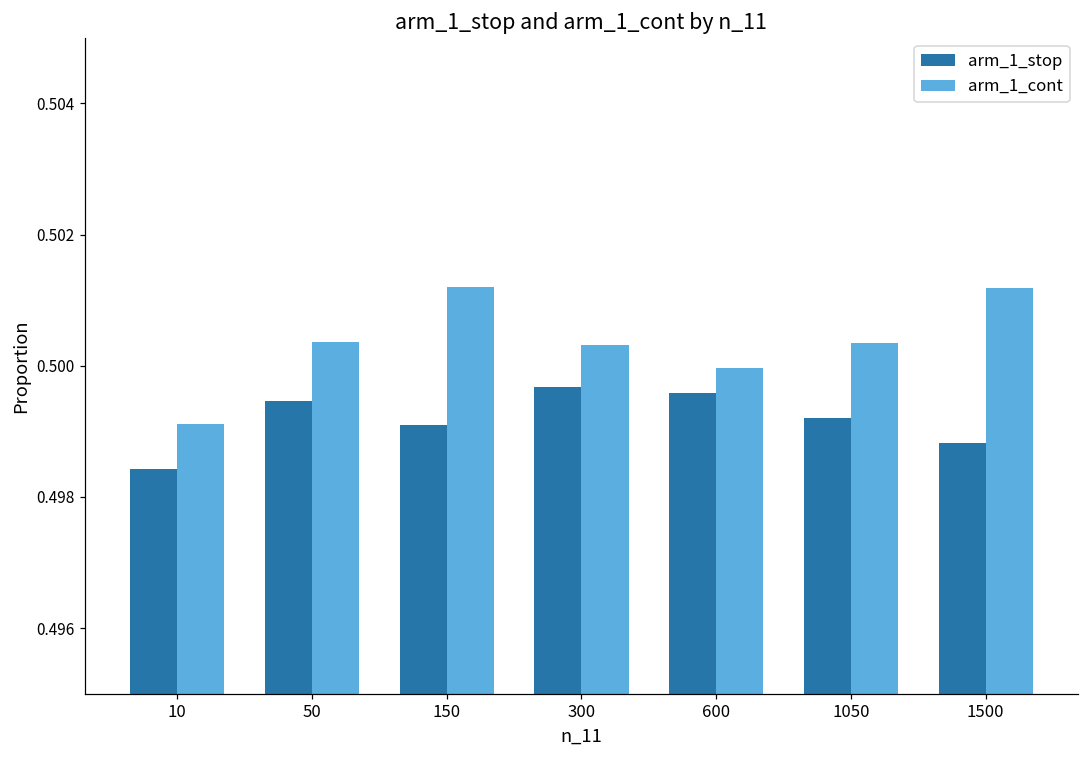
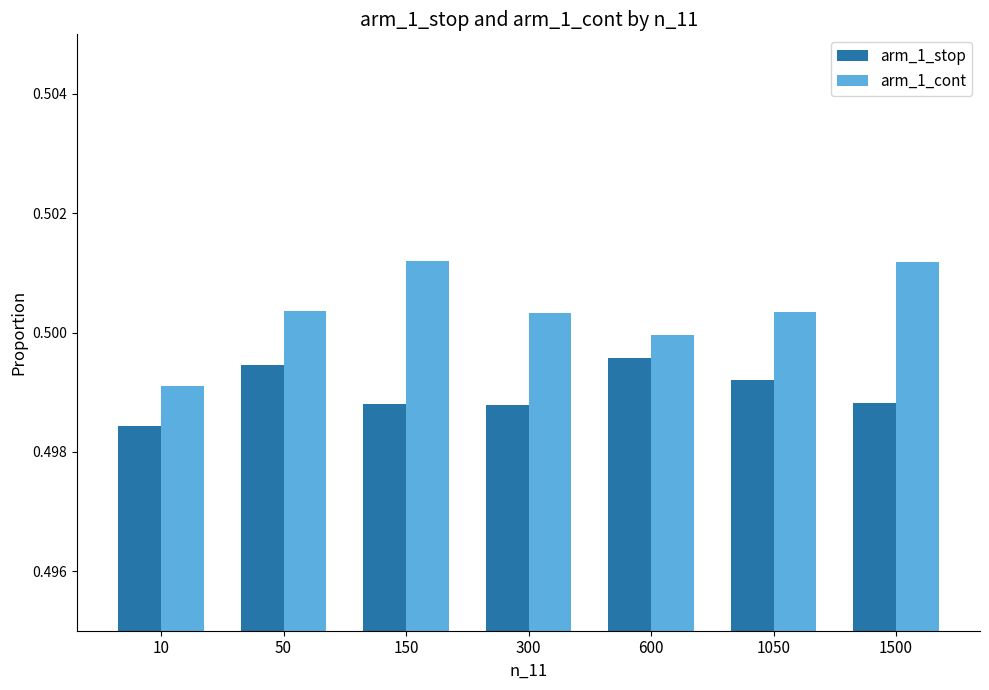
arm_1_stop, 150: 0.4991 -> 0.4988
arm_1_stop, 300: 0.4997 -> 0.4988
